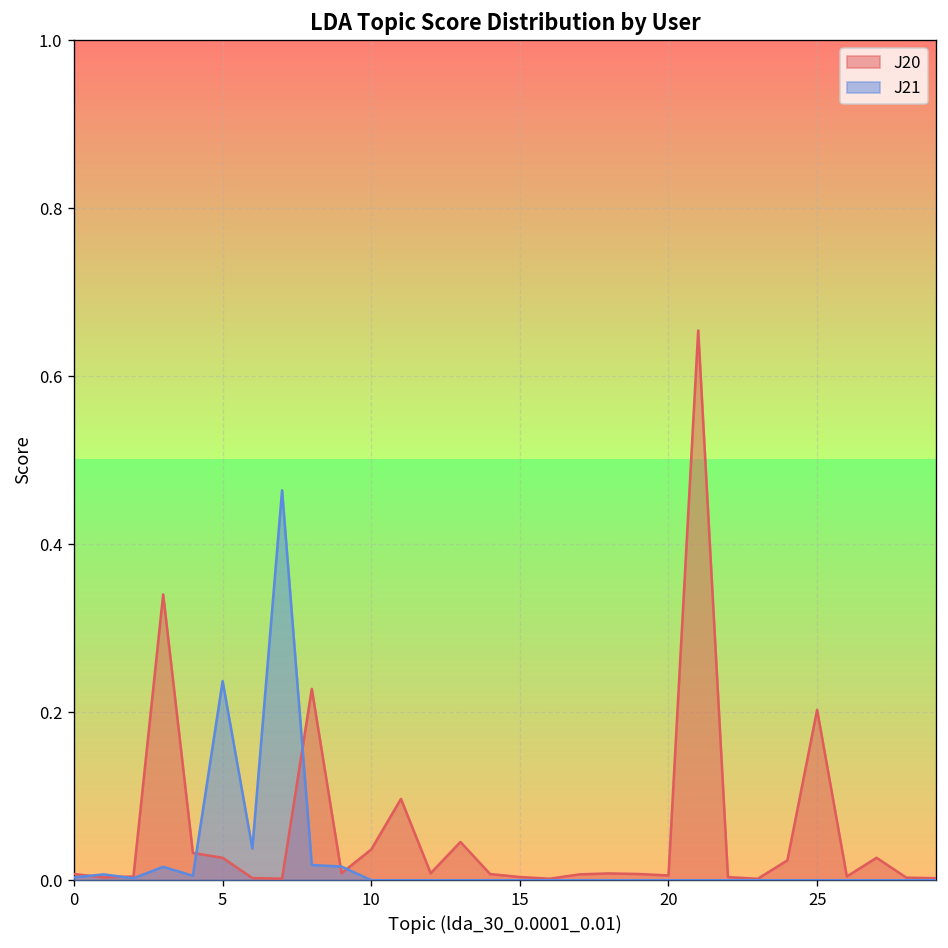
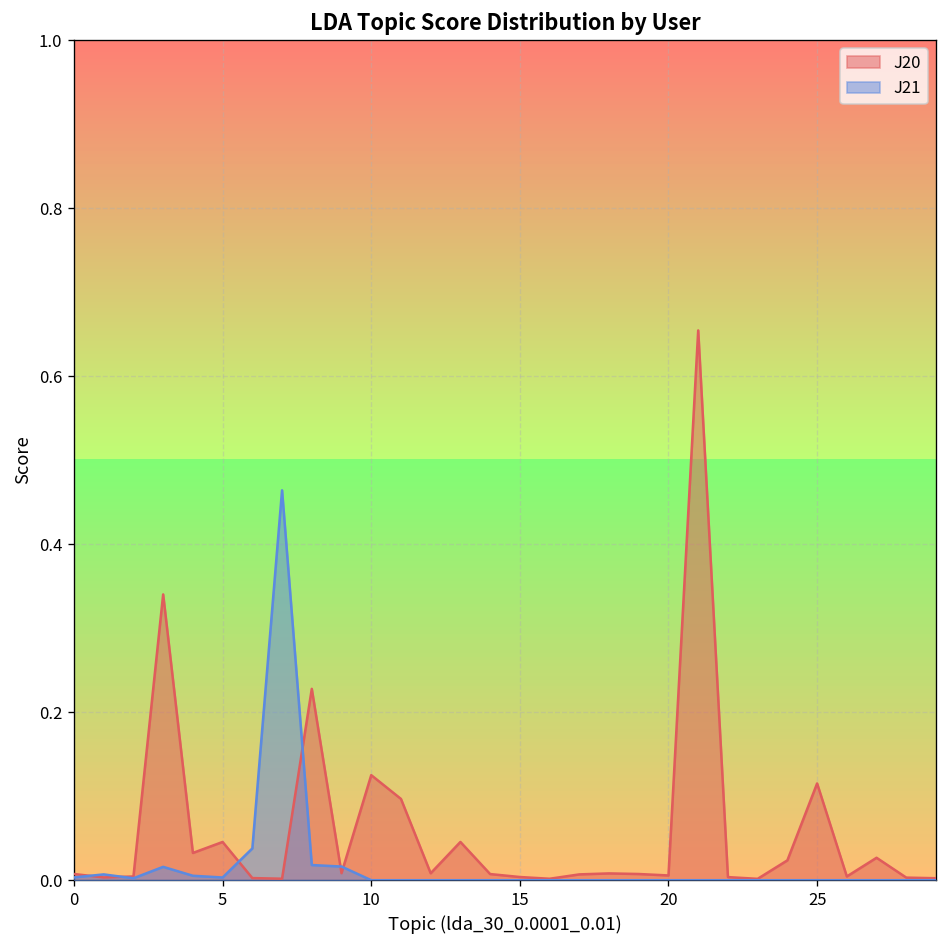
J20, 5: 0.03 -> 0.05
J21, 5: 0.24 -> 0.00
J20, 10: 0.04 -> 0.13
J20, 25: 0.20 -> 0.12
